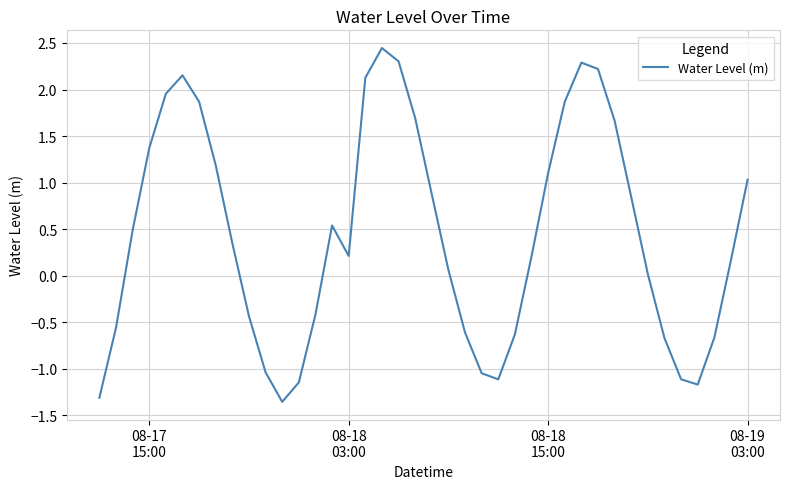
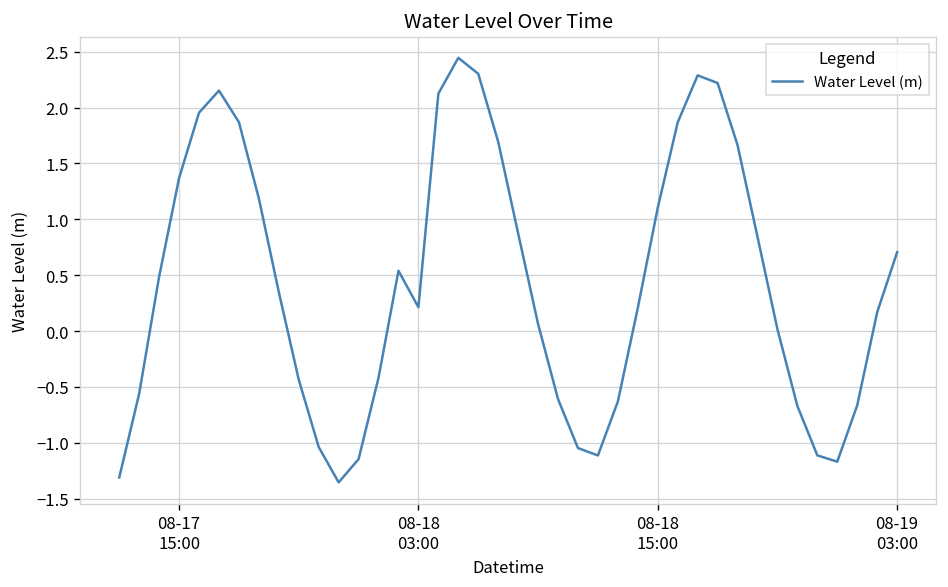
08-19 03:00: 1.0 -> 0.7
